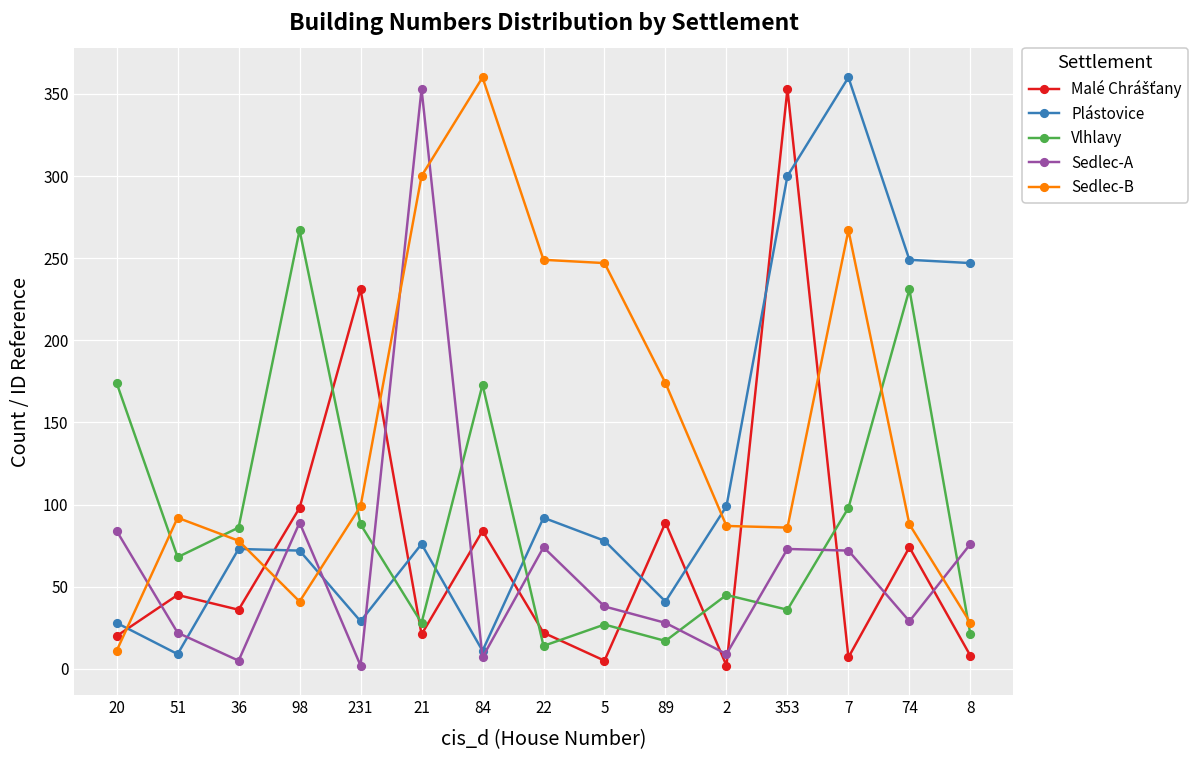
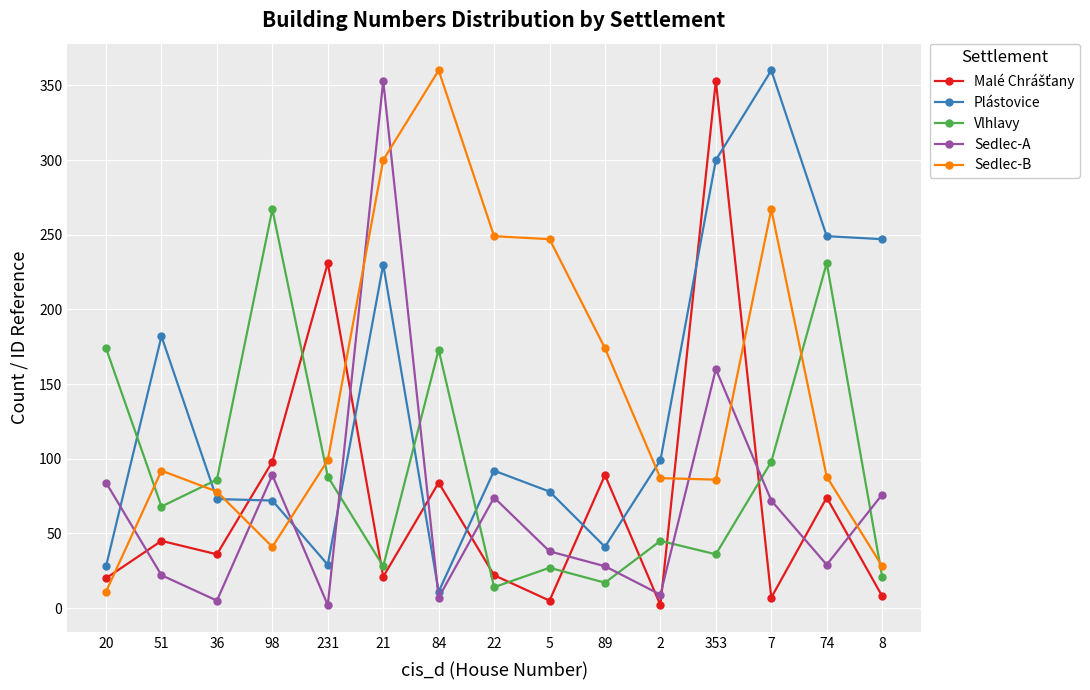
Plástovice, 51: 9 -> 182
Plástovice, 21: 76 -> 230
Sedlec-A, 353: 73 -> 160
